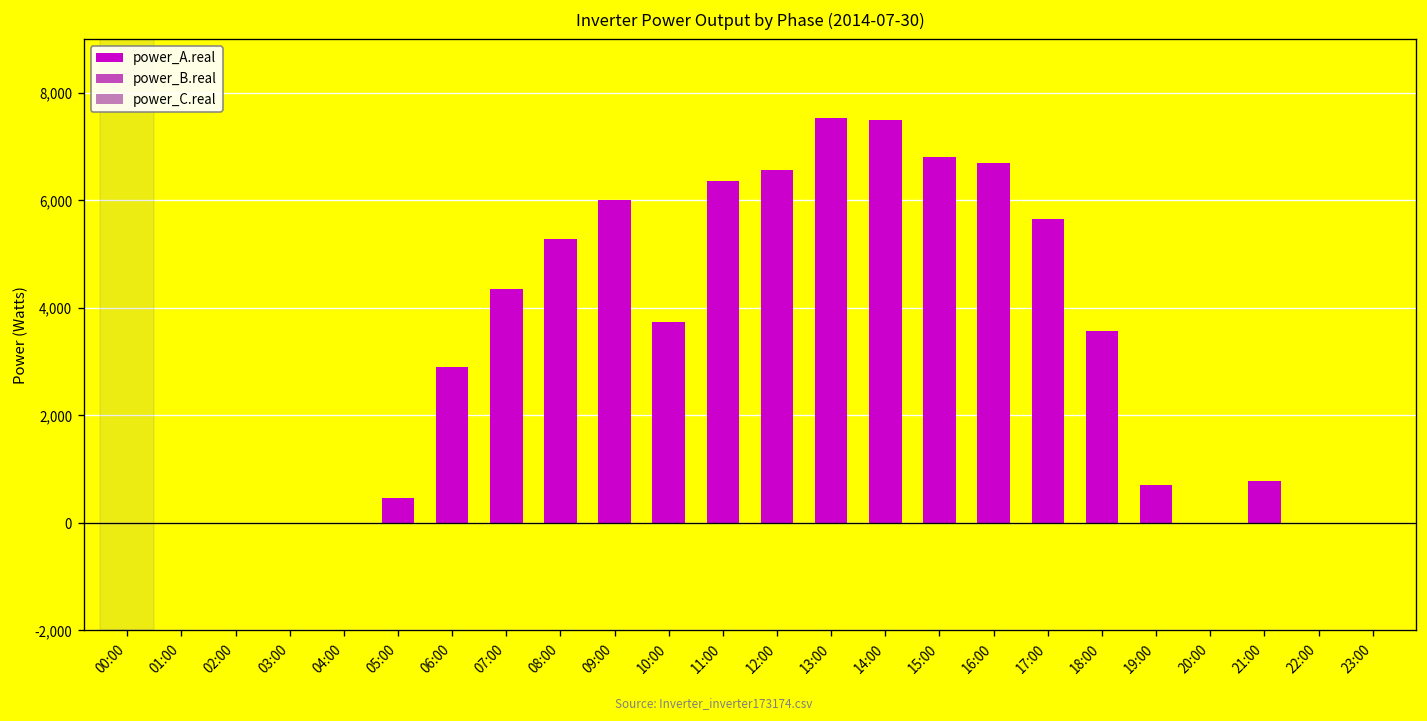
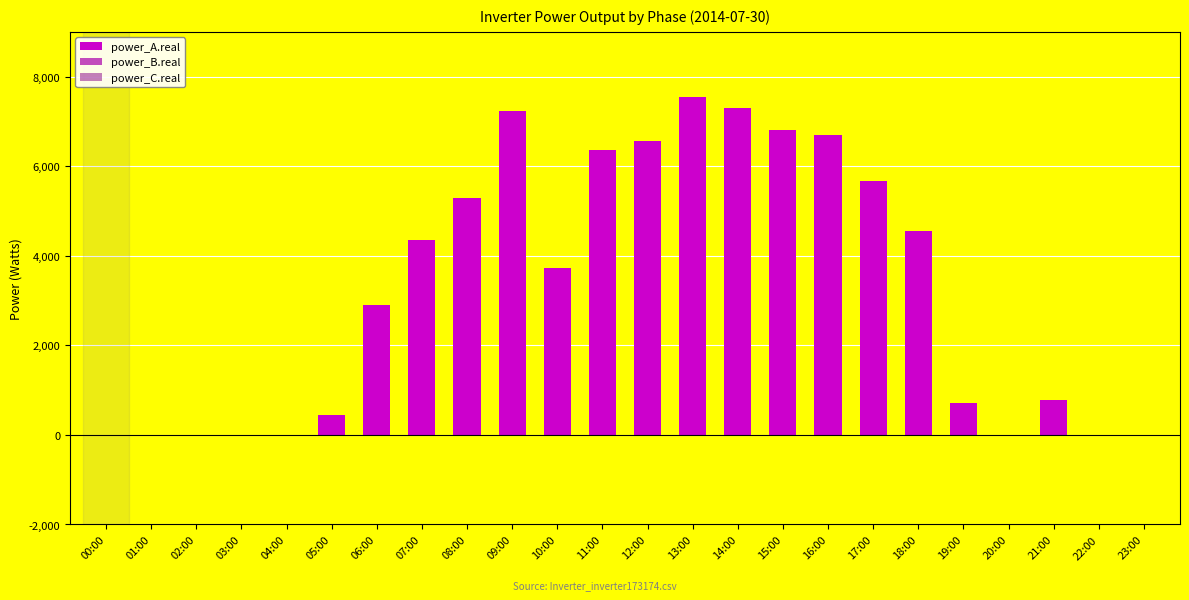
power_A.real, 09:00: 6,000 -> 7,200
power_A.real, 14:00: 7,500 -> 7,300
power_A.real, 18:00: 3,600 -> 4,600
